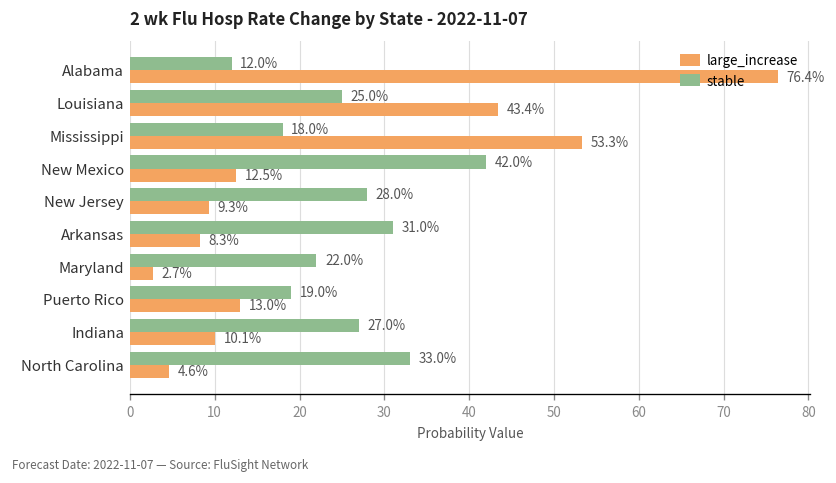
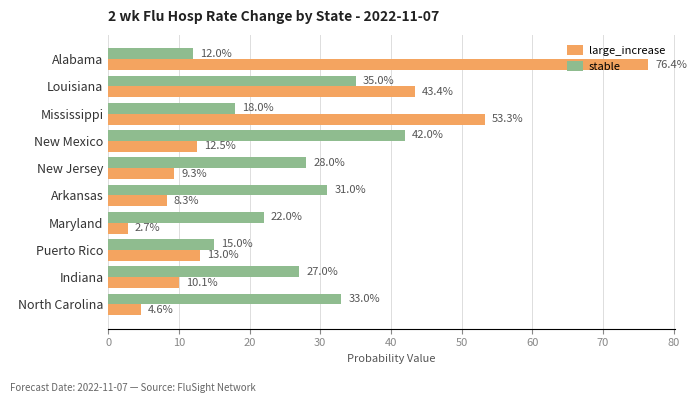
stable, Louisiana: 25.0% -> 35.0%
stable, Puerto Rico: 19.0% -> 15.0%
